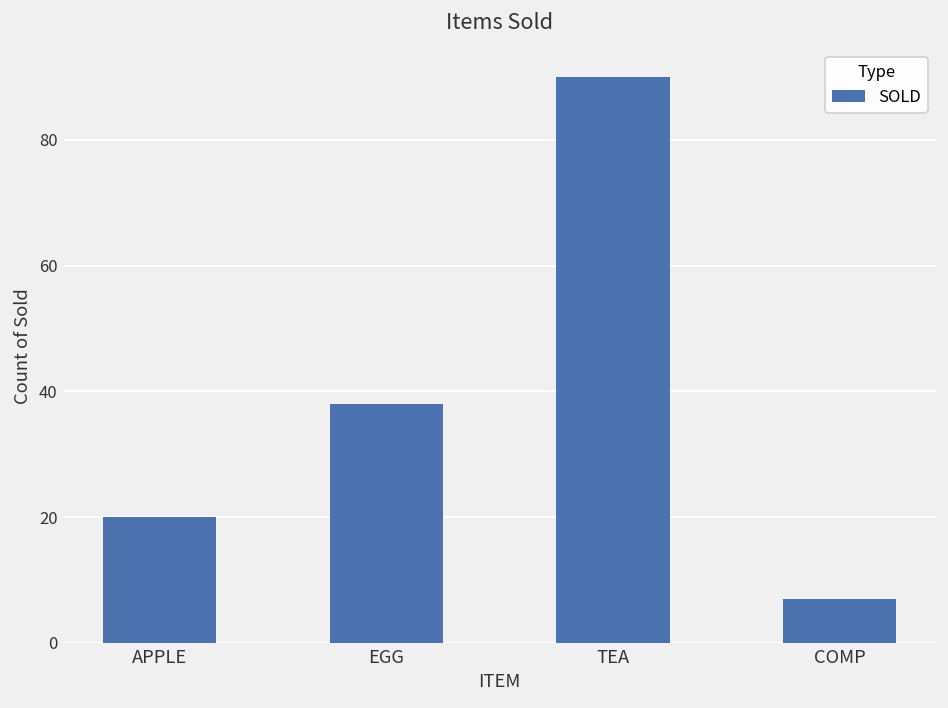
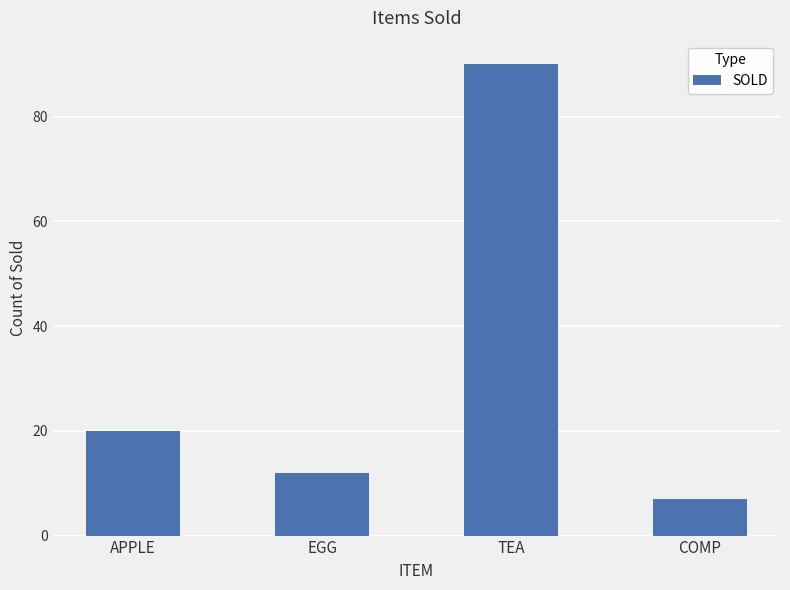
EGG: 38 -> 12
